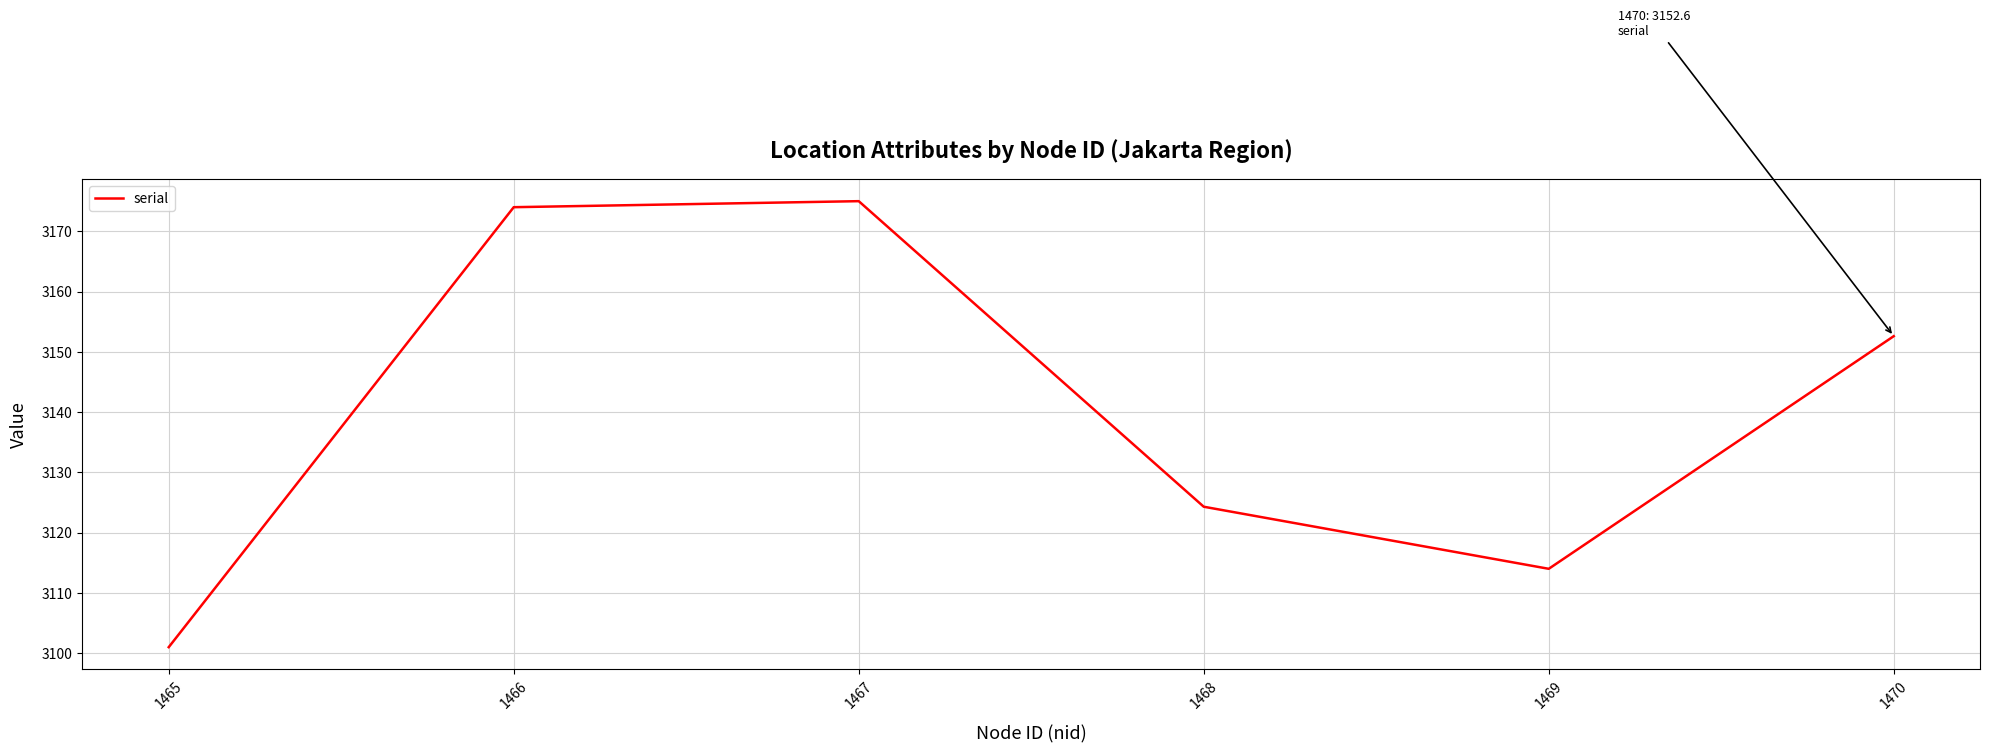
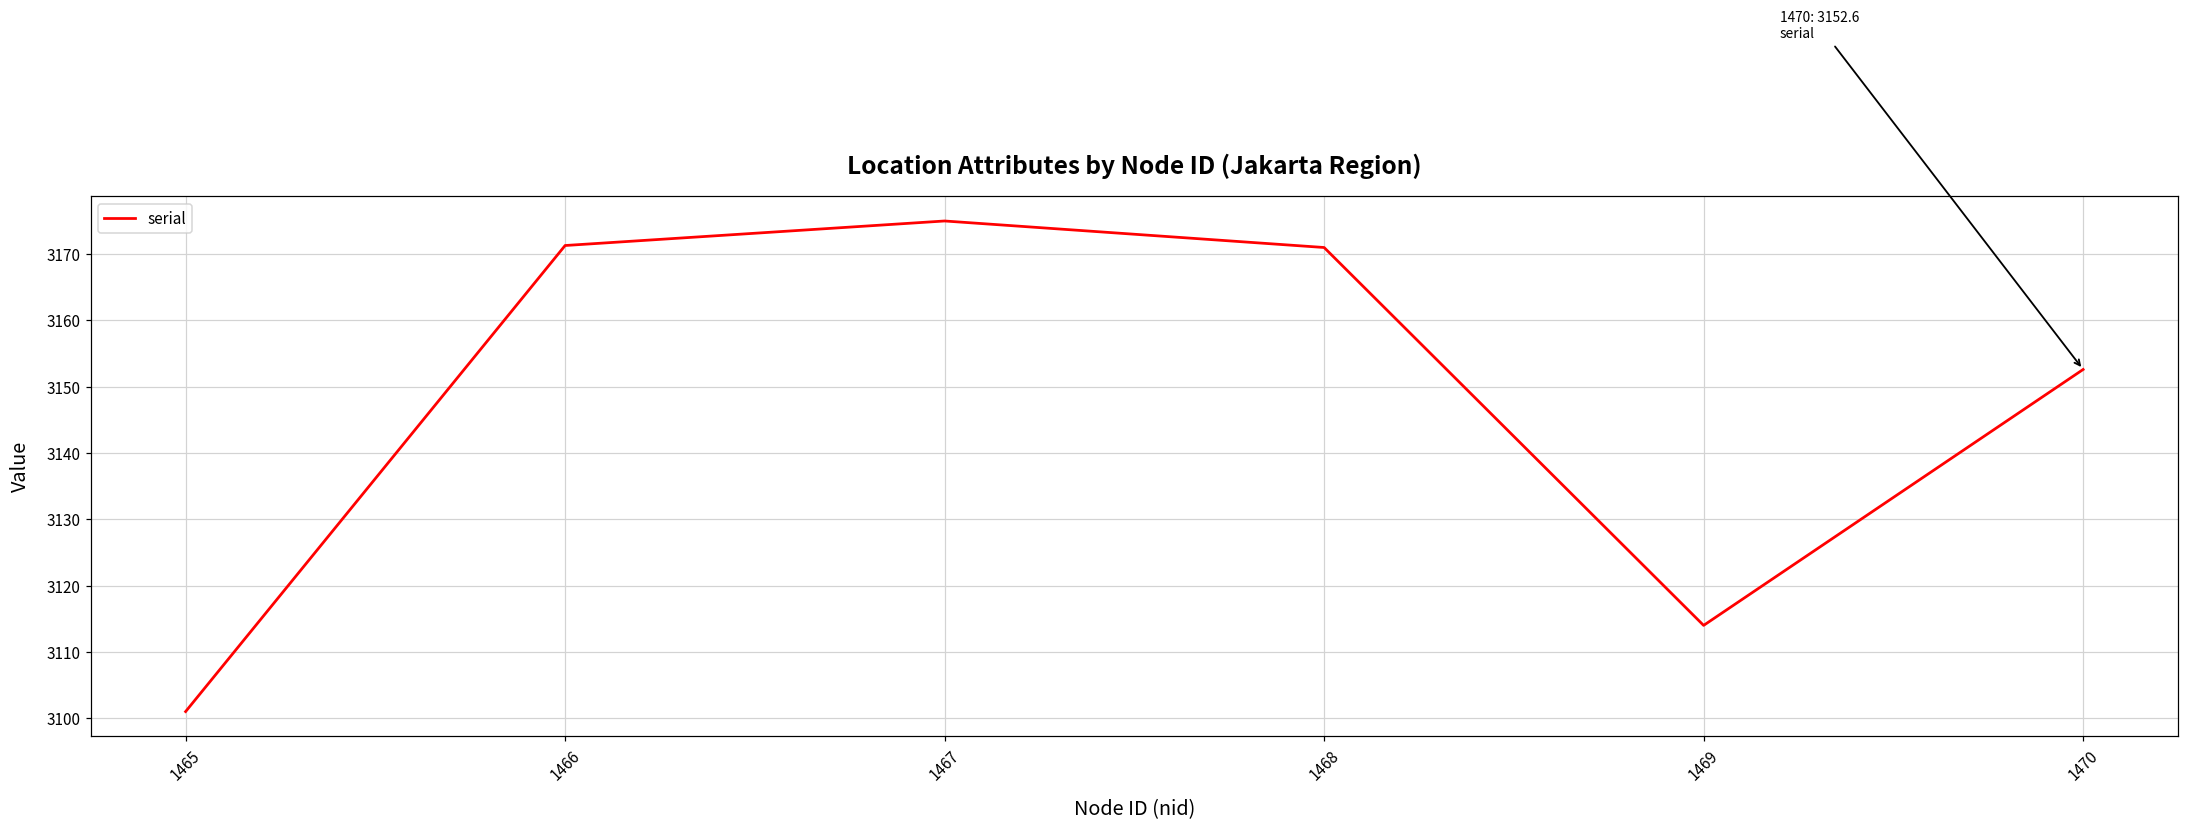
1466: 3174 -> 3171
1468: 3124 -> 3171
